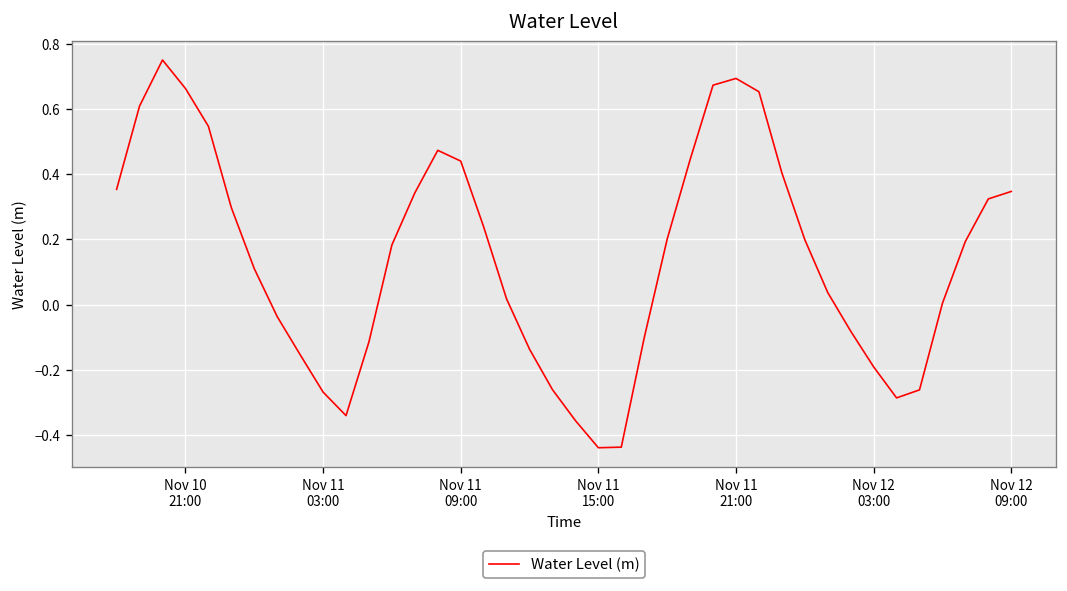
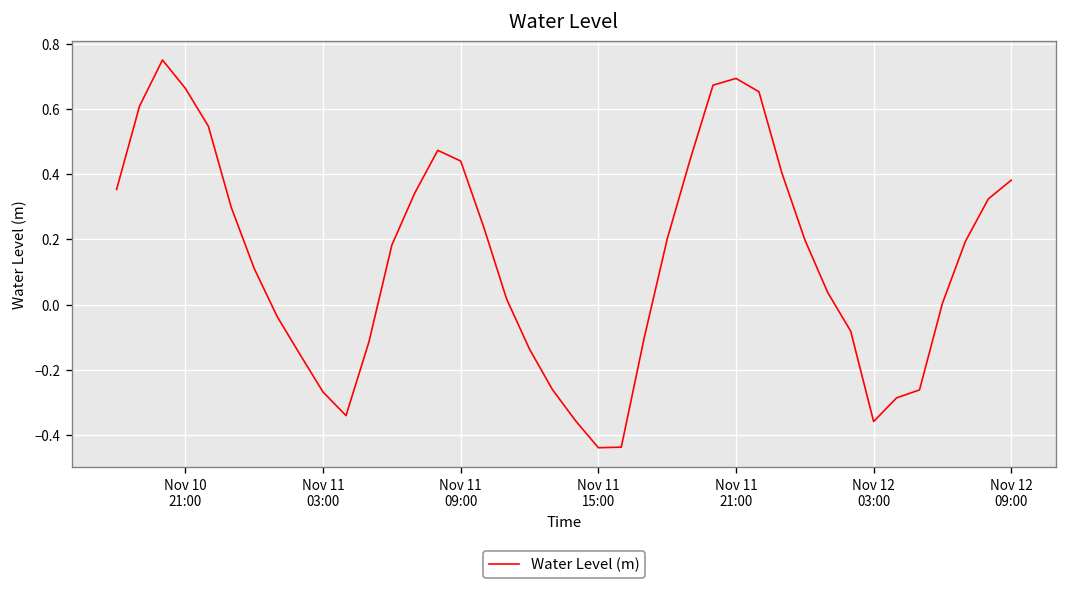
Nov 12 03:00: -0.19 -> -0.36
Nov 12 09:00: 0.35 -> 0.38
